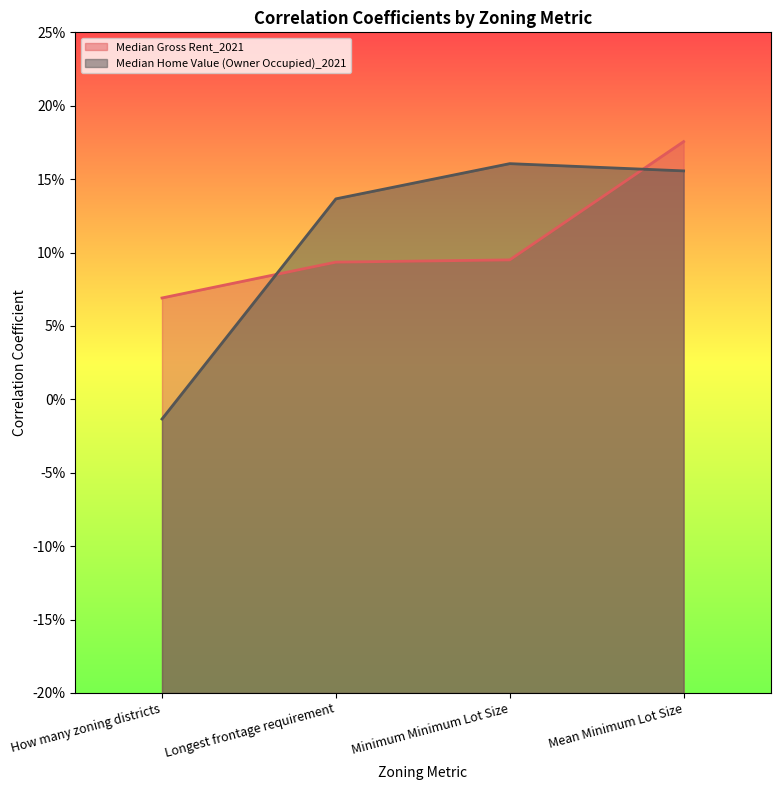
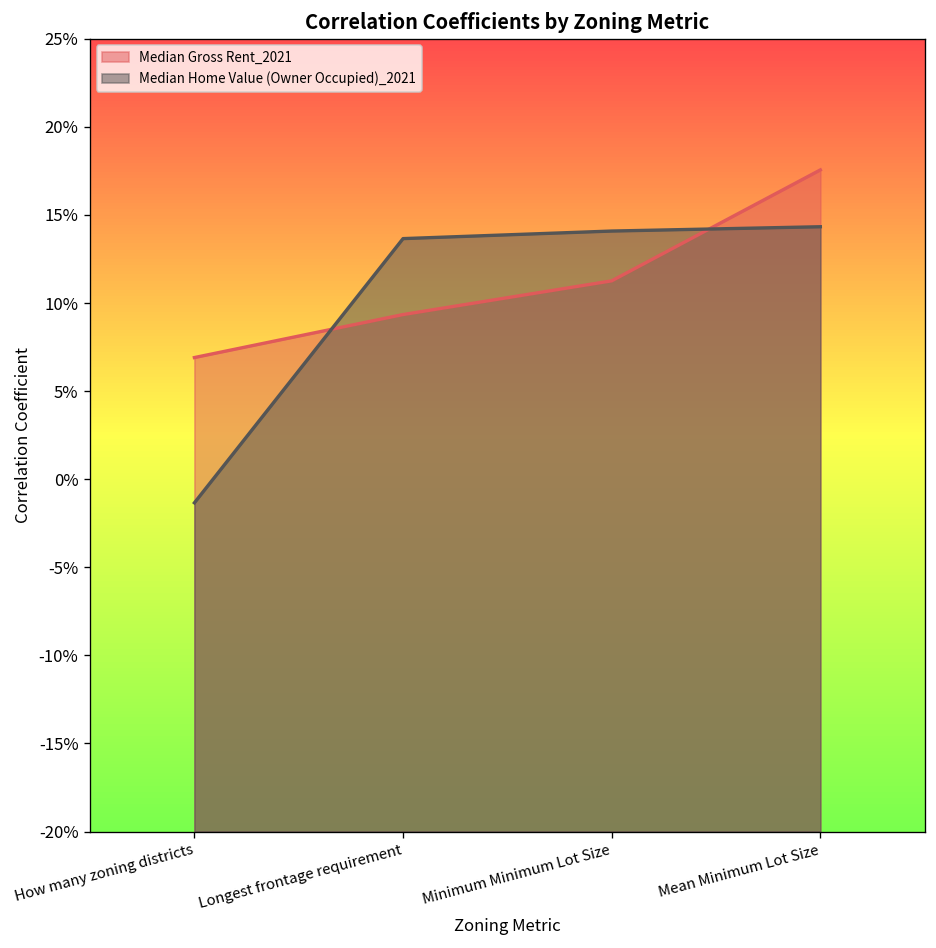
Median Gross Rent_2021, Minimum Minimum Lot Size: 9.5% -> 11.3%
Median Home Value (Owner Occupied)_2021, Minimum Minimum Lot Size: 16.1% -> 14.1%
Median Home Value (Owner Occupied)_2021, Mean Minimum Lot Size: 15.6% -> 14.3%
